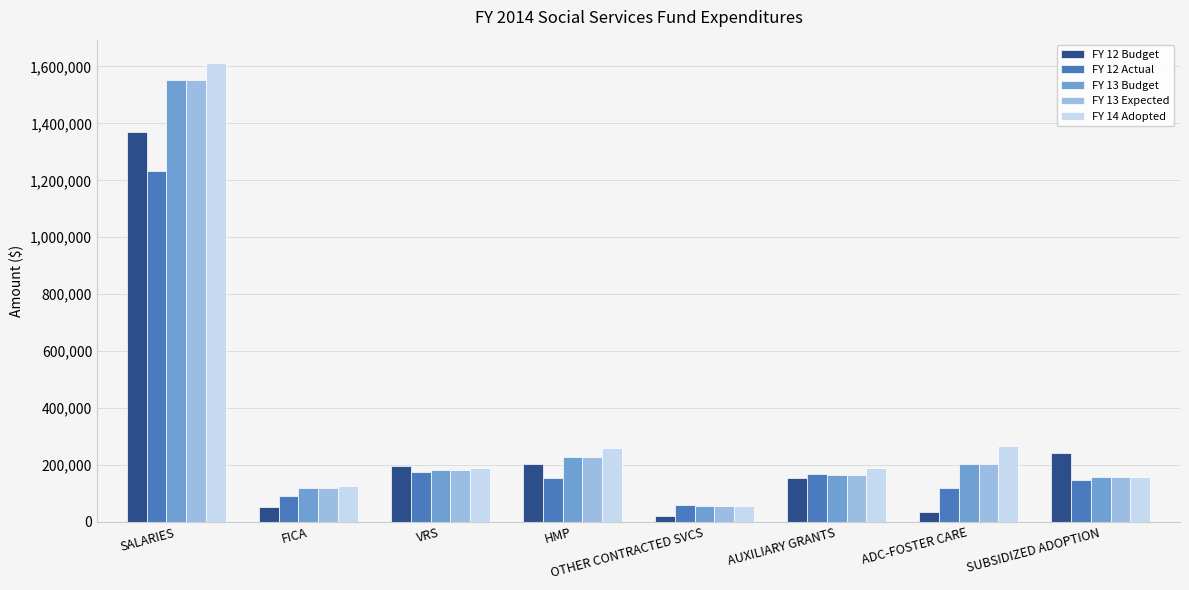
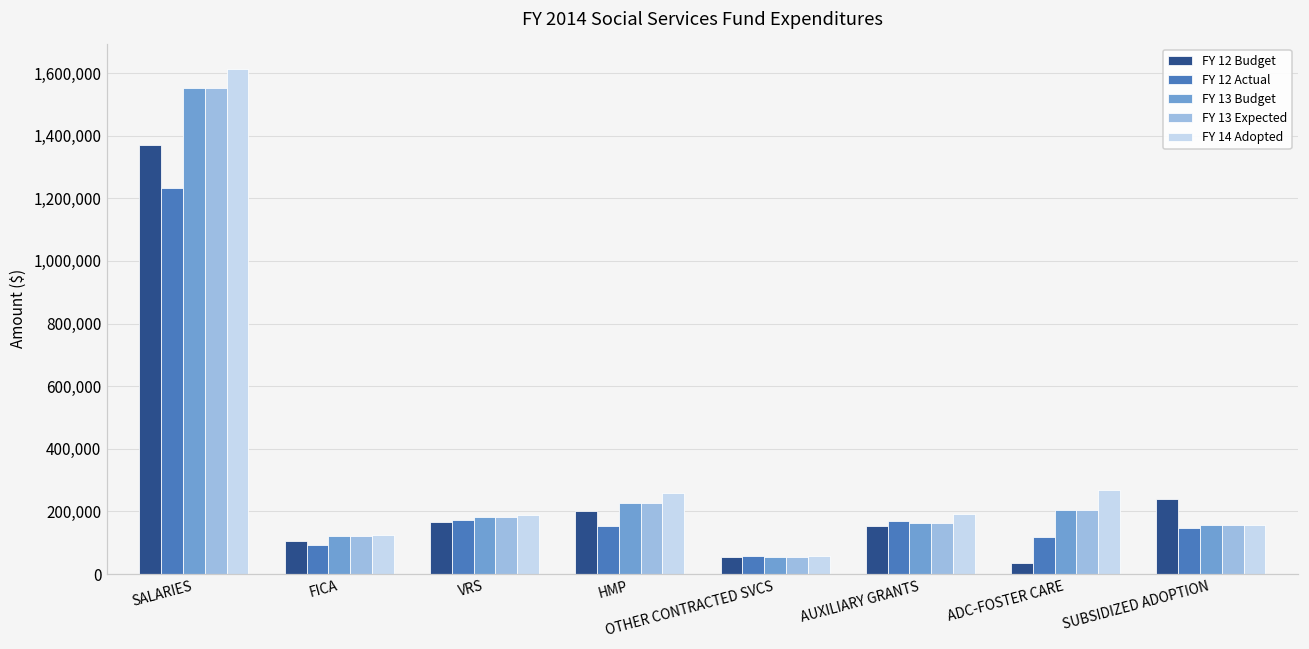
FY 12 Budget, FICA: 50,000 -> 110,000
FY 12 Budget, VRS: 200,000 -> 170,000
FY 12 Budget, OTHER CONTRACTED SVCS: 20,000 -> 50,000
